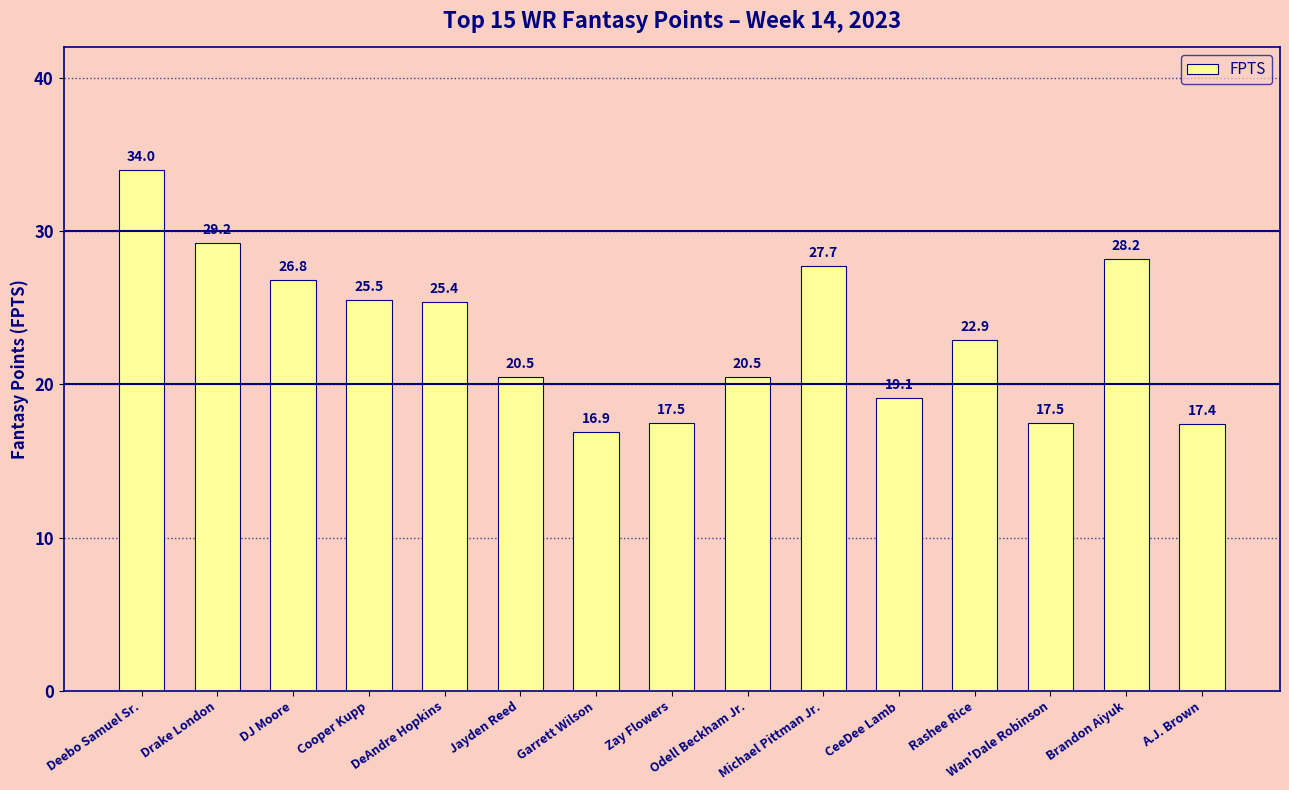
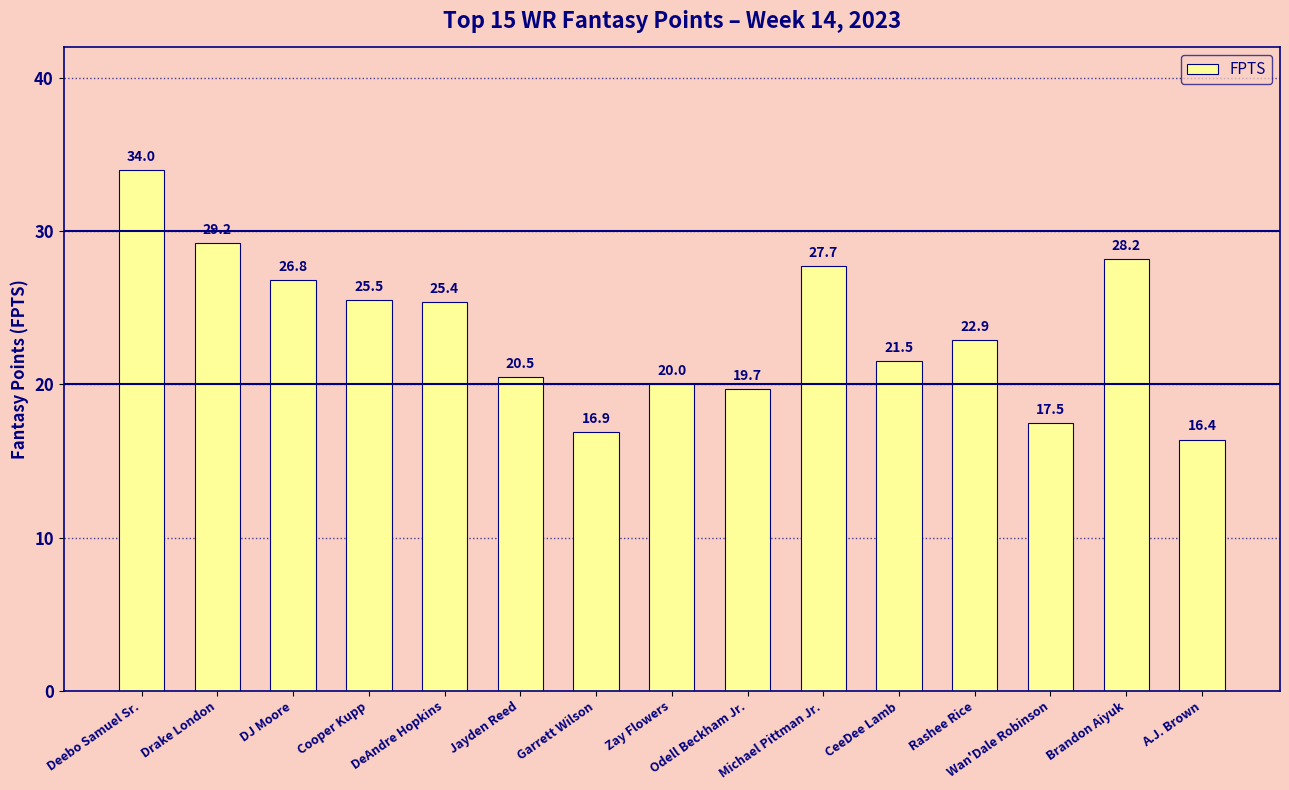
Zay Flowers: 17.5 -> 20.0
Odell Beckham Jr.: 20.5 -> 19.7
CeeDee Lamb: 19.1 -> 21.5
A.J. Brown: 17.4 -> 16.4
